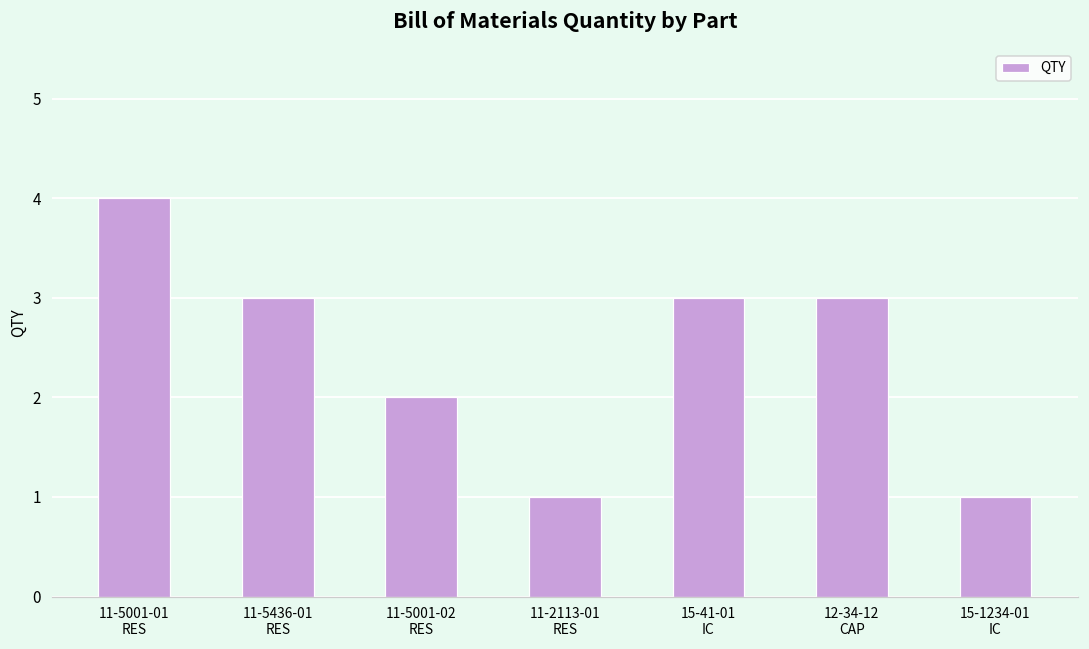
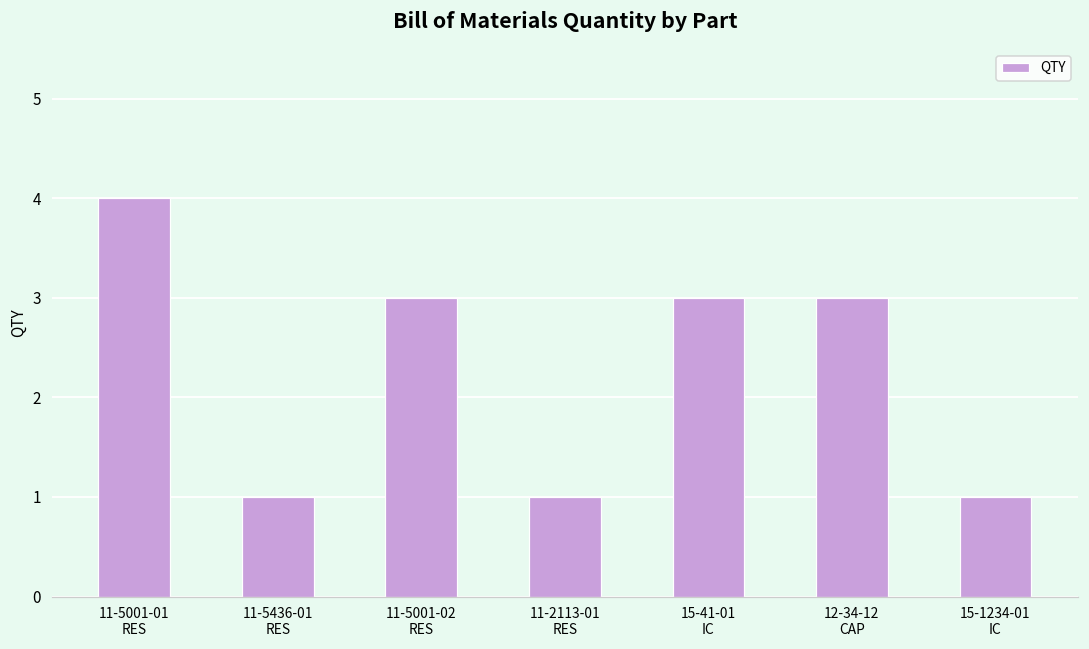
11-5436-01 RES: 3 -> 1
11-5001-02 RES: 2 -> 3
